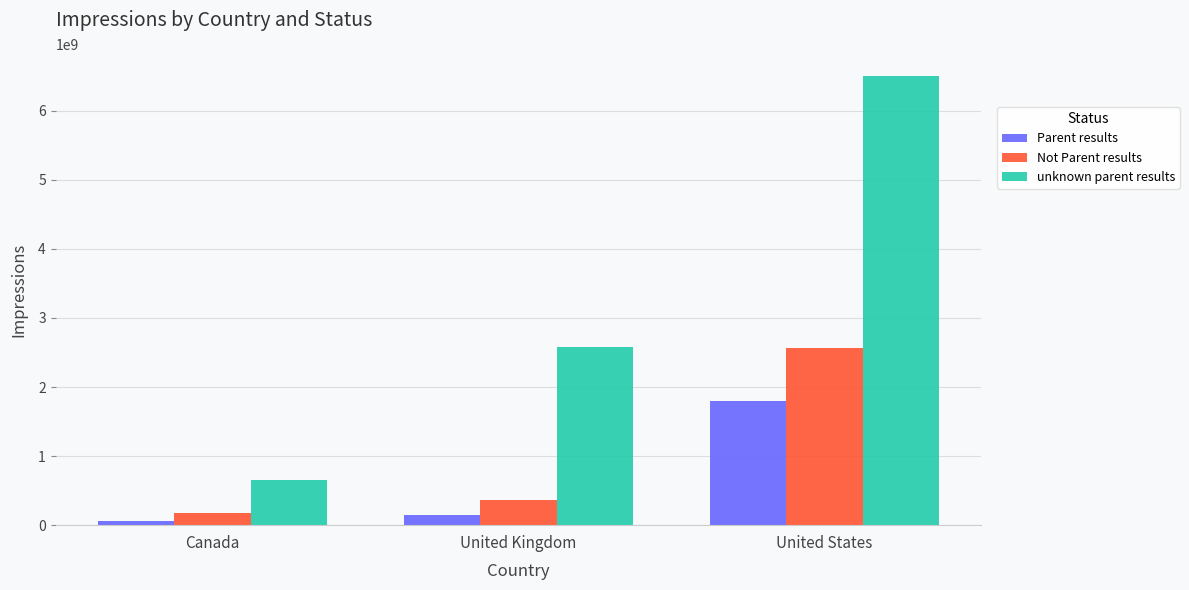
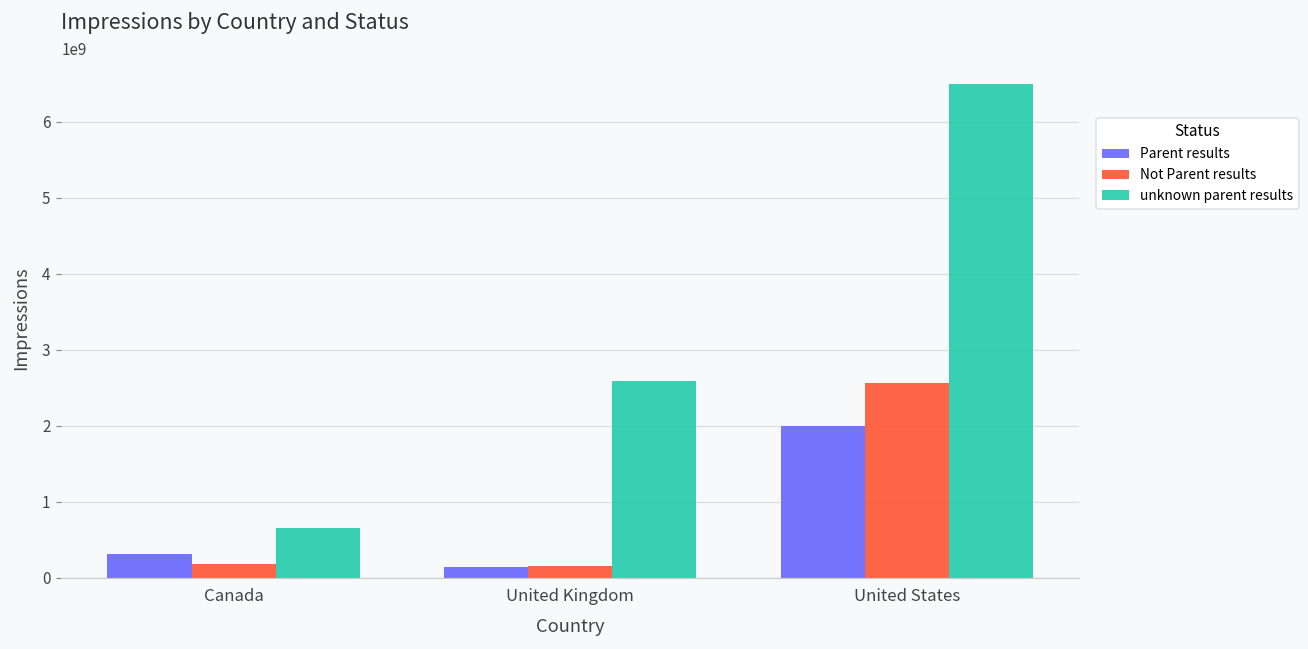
Parent results, Canada: 100000000 -> 300000000
Not Parent results, United Kingdom: 400000000 -> 200000000
Parent results, United States: 1800000000 -> 2000000000
